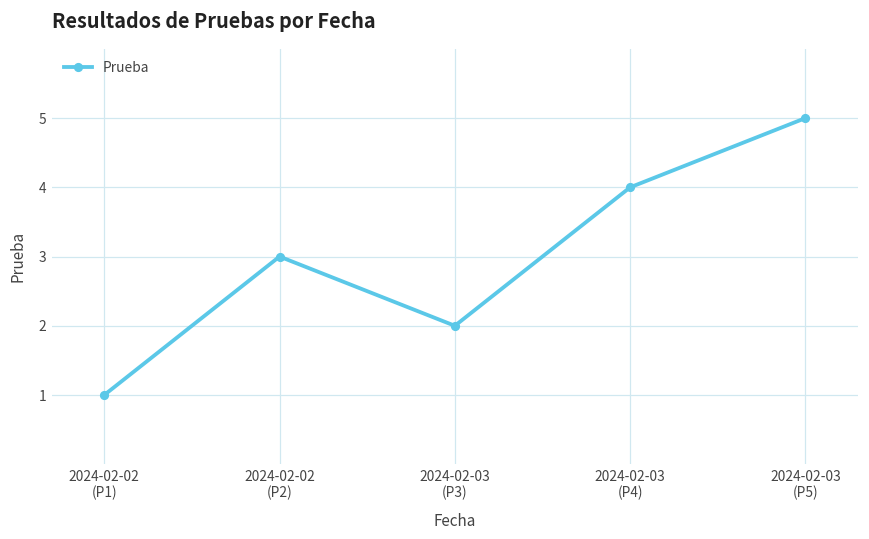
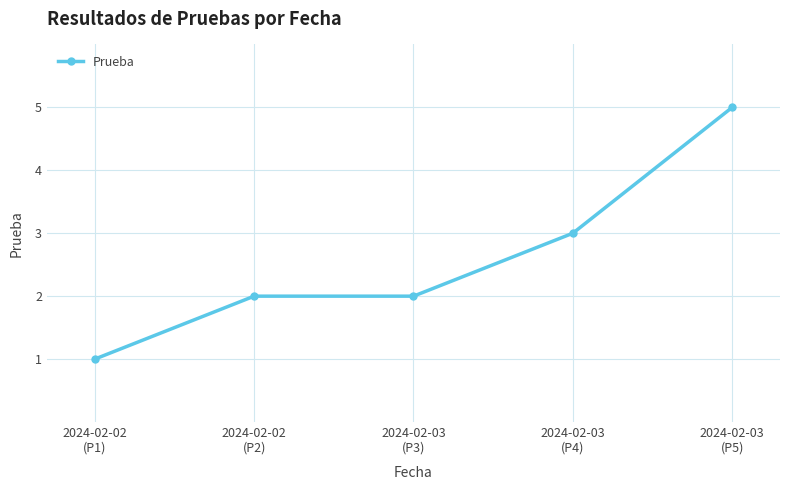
2024-02-02 (P2): 3 -> 2
2024-02-03 (P4): 4 -> 3
